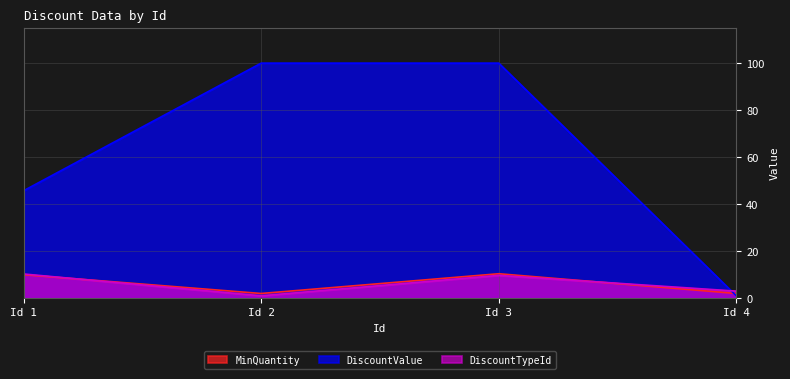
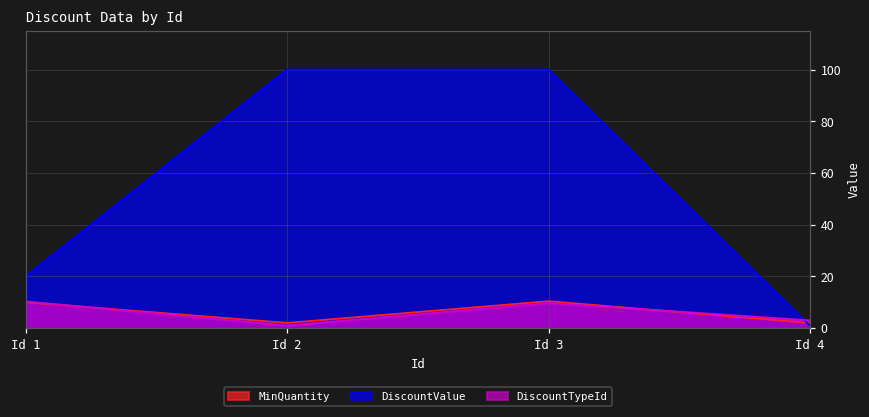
DiscountValue, Id 1: 46 -> 20
